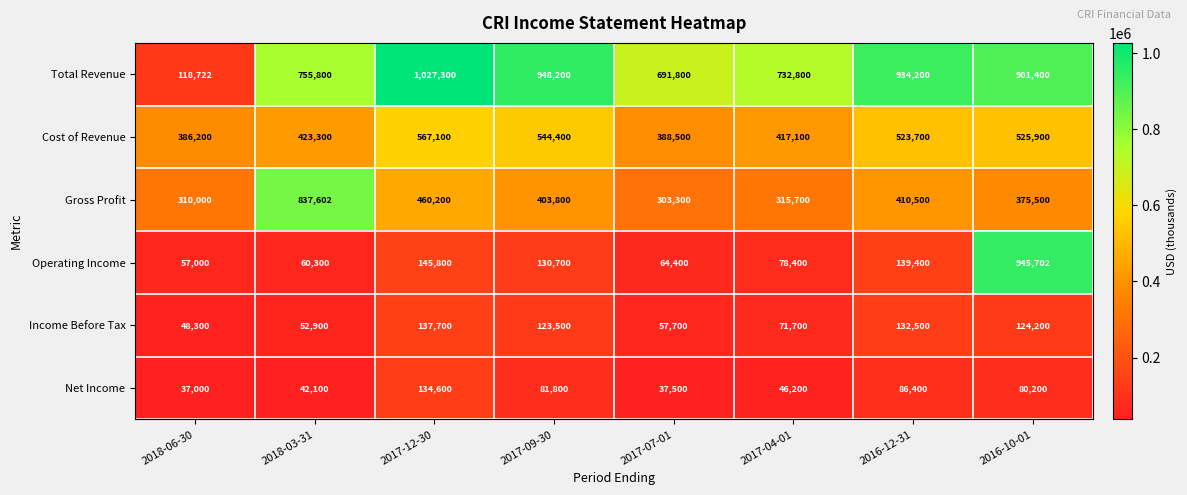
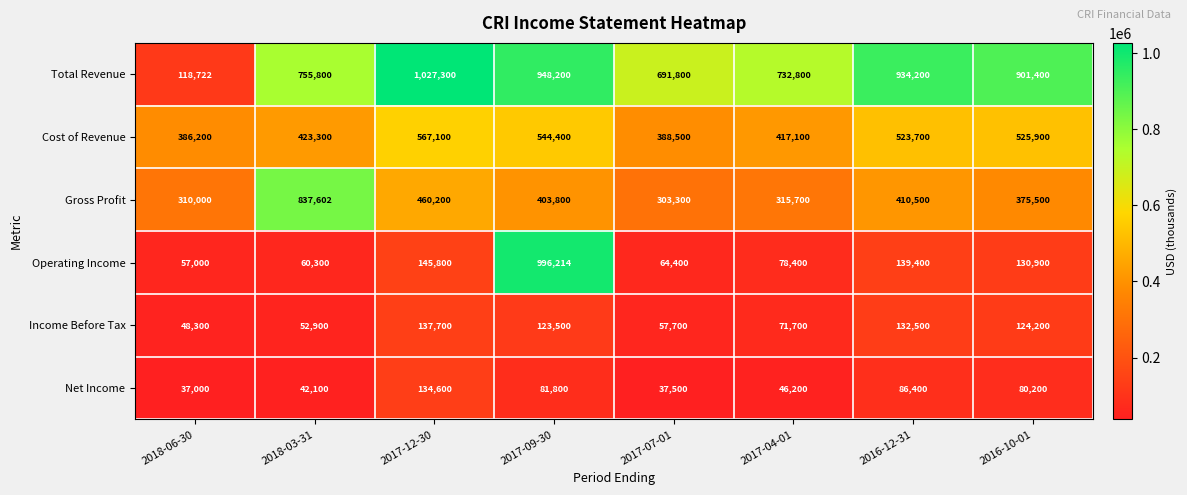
Operating Income, 2017-09-30: 130,700 -> 996,214
Operating Income, 2016-10-01: 945,702 -> 130,900
